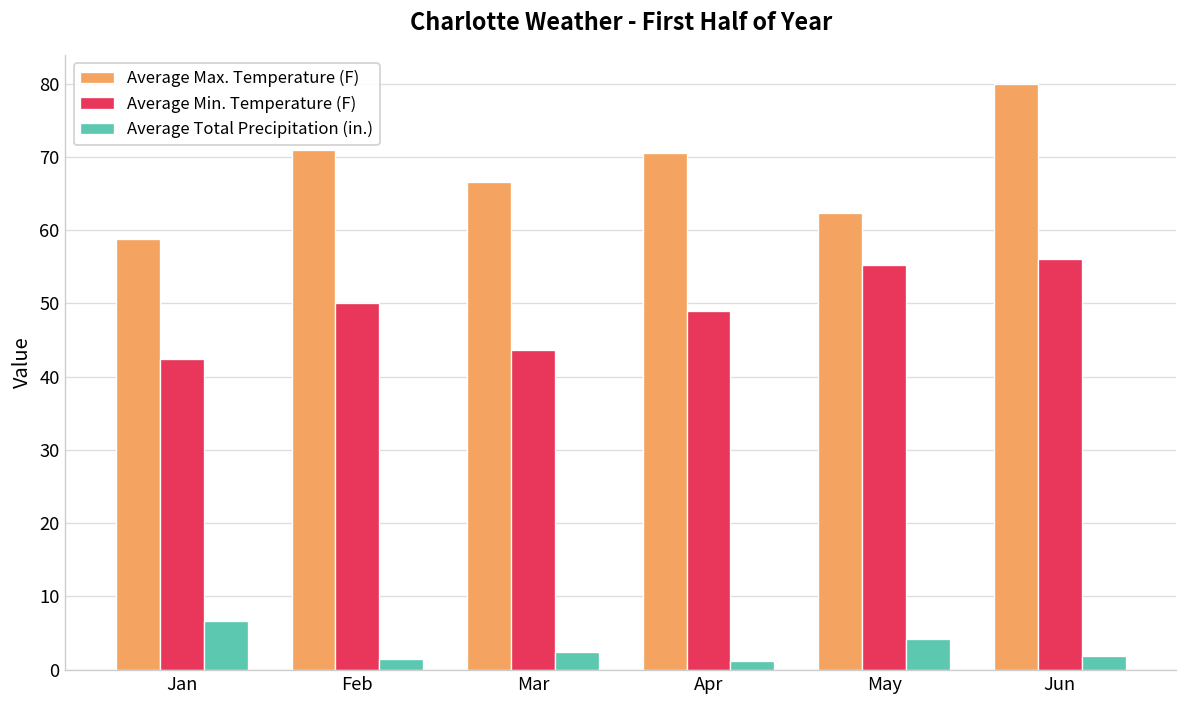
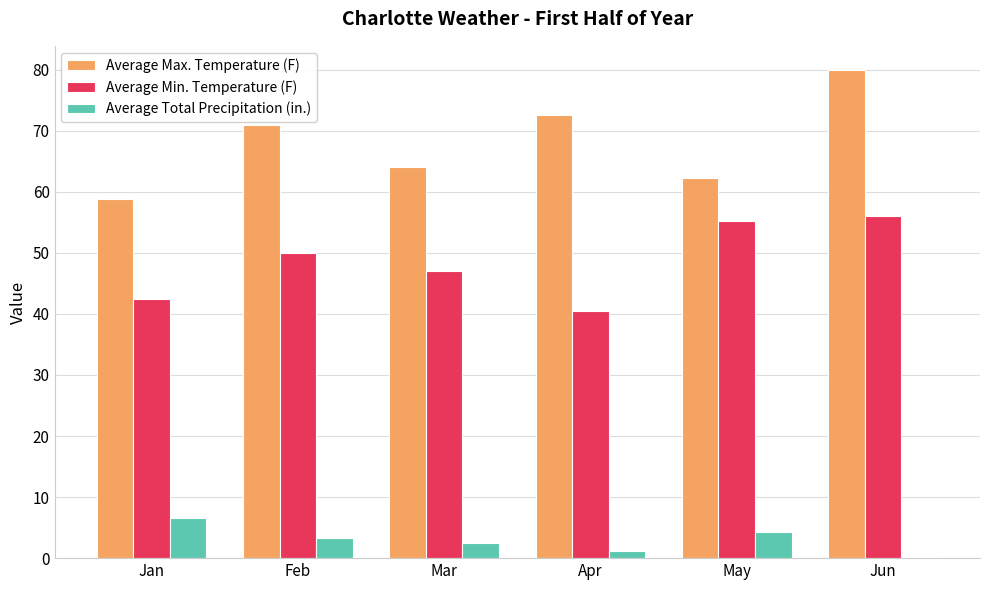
Average Total Precipitation (in.), Feb: 1 -> 3
Average Max. Temperature (F), Mar: 67 -> 64
Average Min. Temperature (F), Mar: 44 -> 47
Average Max. Temperature (F), Apr: 71 -> 73
Average Min. Temperature (F), Apr: 49 -> 41
Average Total Precipitation (in.), Jun: 2 -> 0
